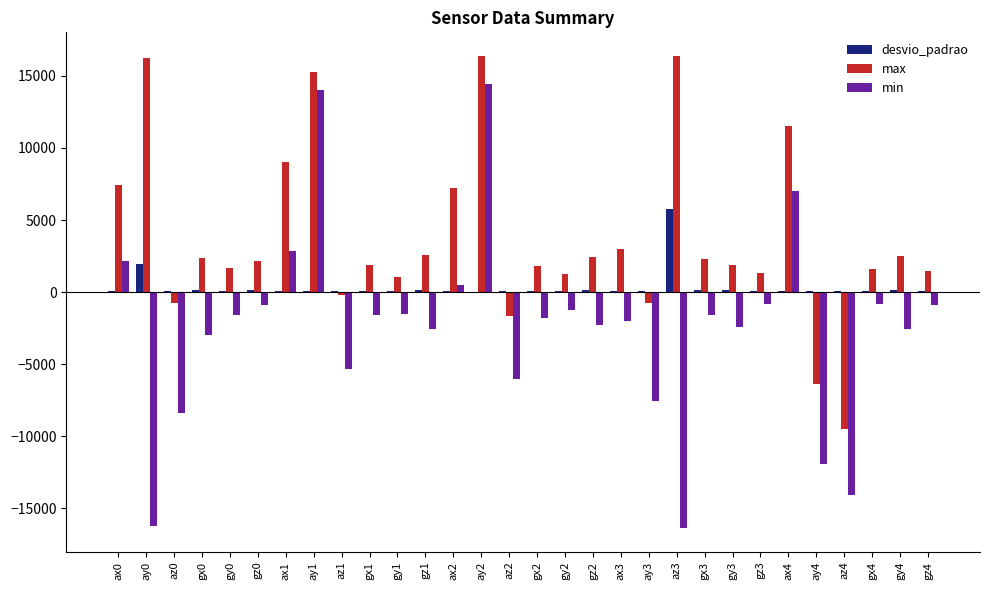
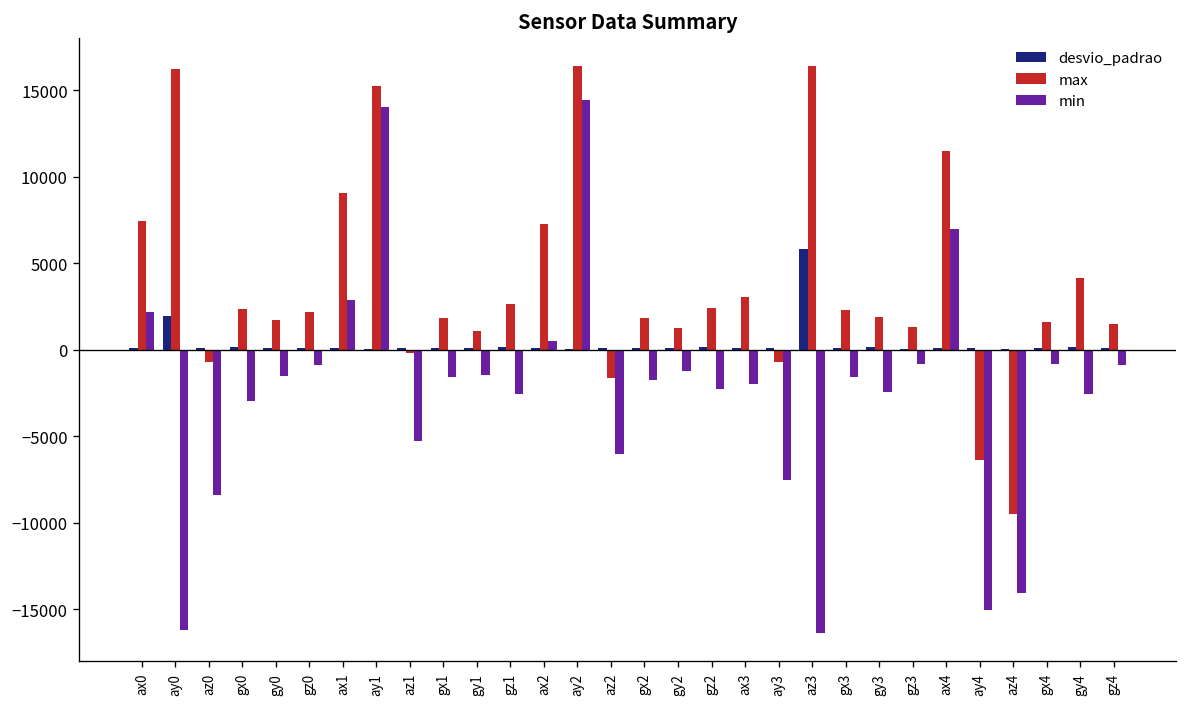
min, ay4: -11900 -> -15000
max, gy4: 2500 -> 4200
